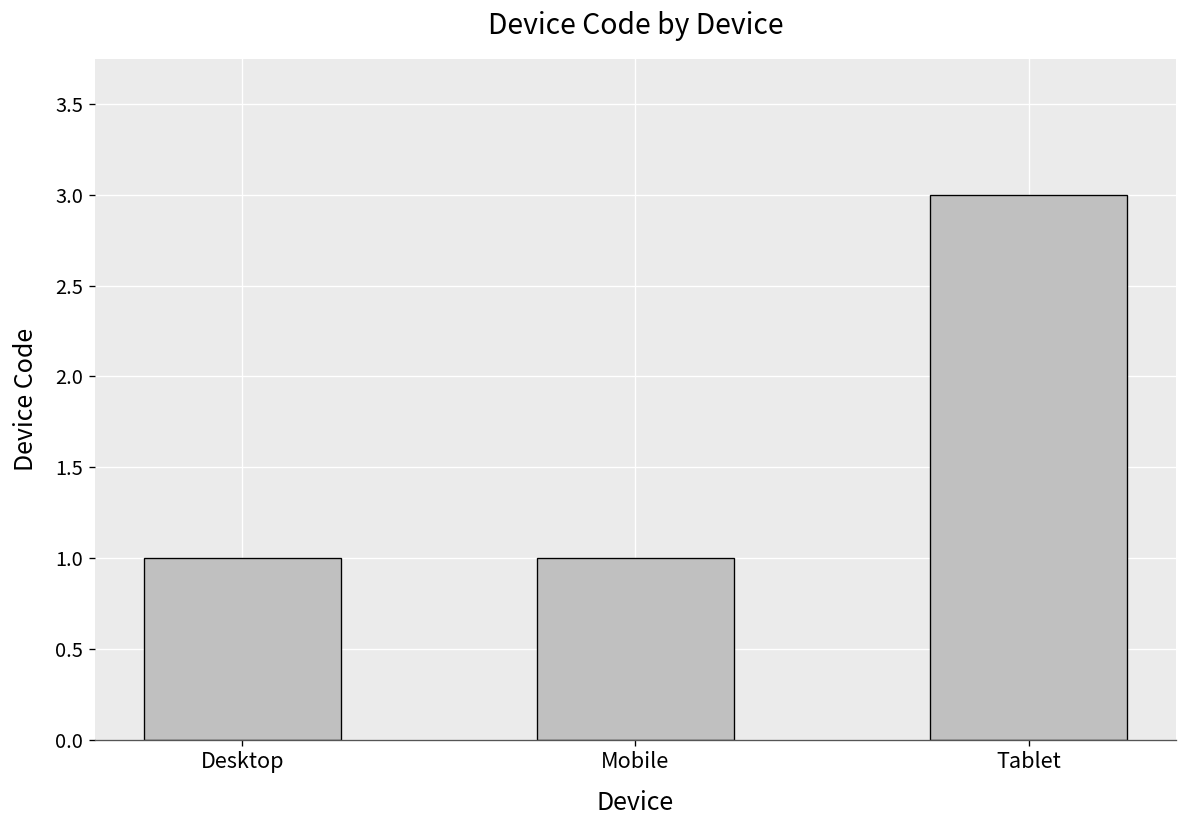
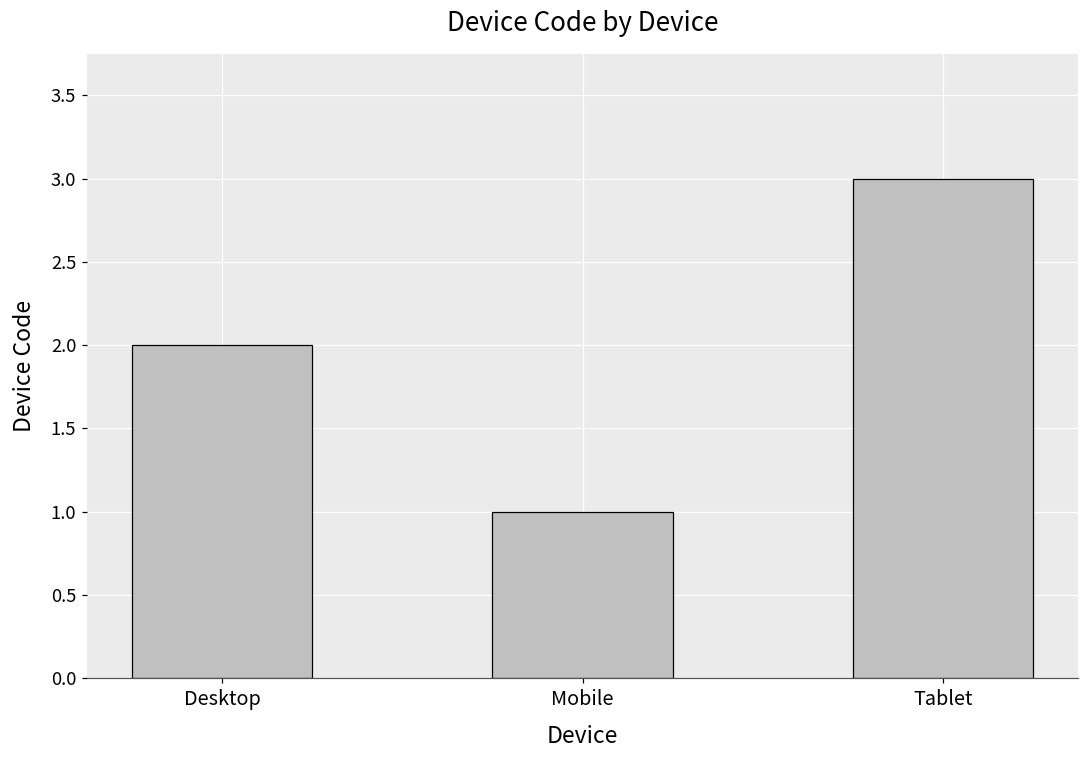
Desktop: 1 -> 2
